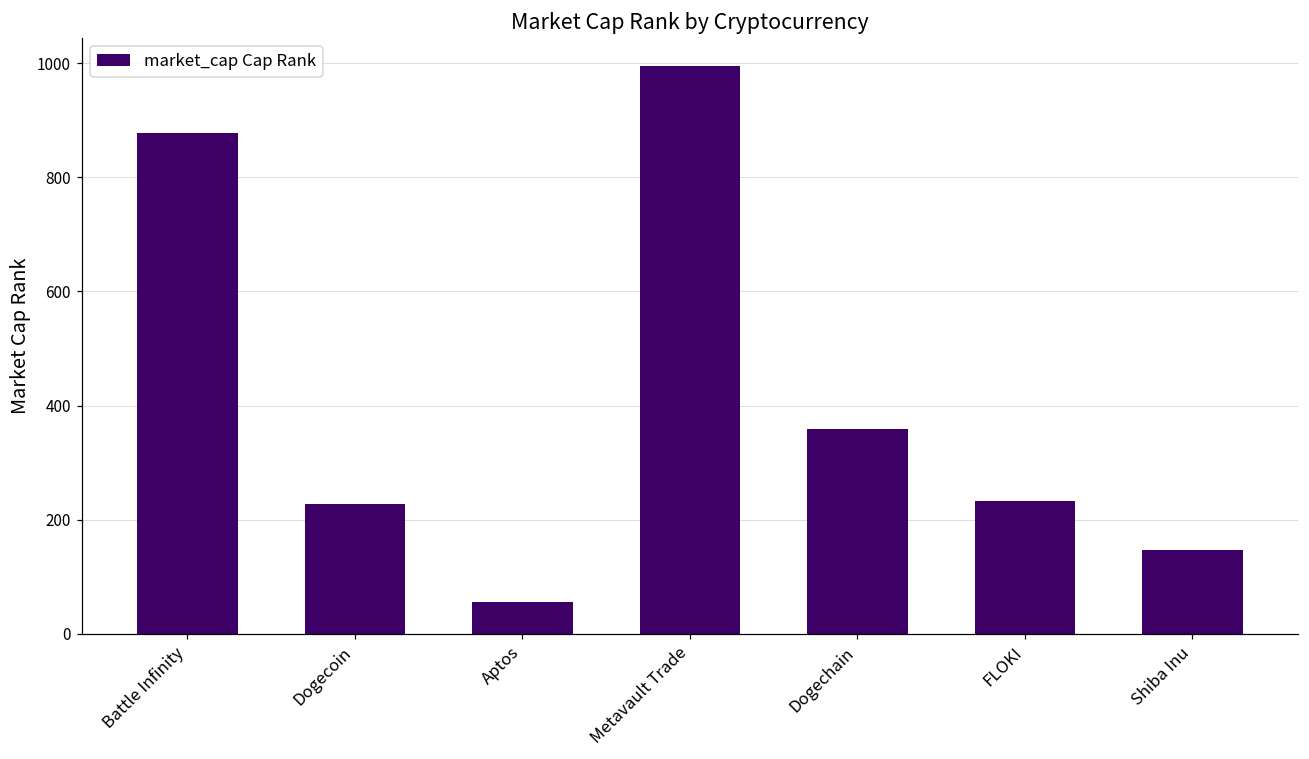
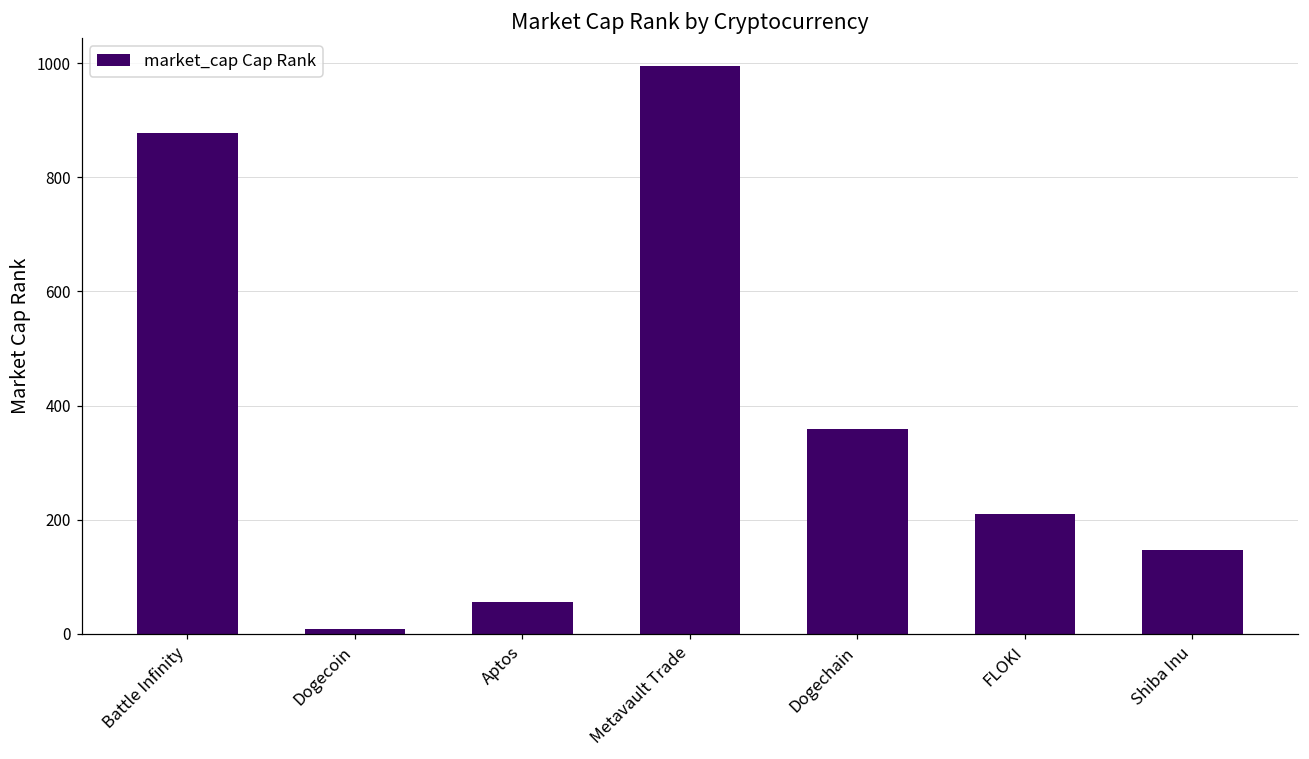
Dogecoin: 230 -> 10
FLOKI: 230 -> 210
